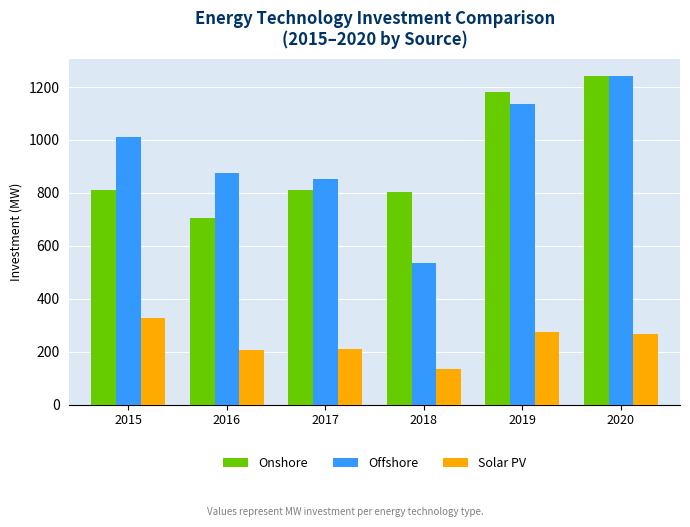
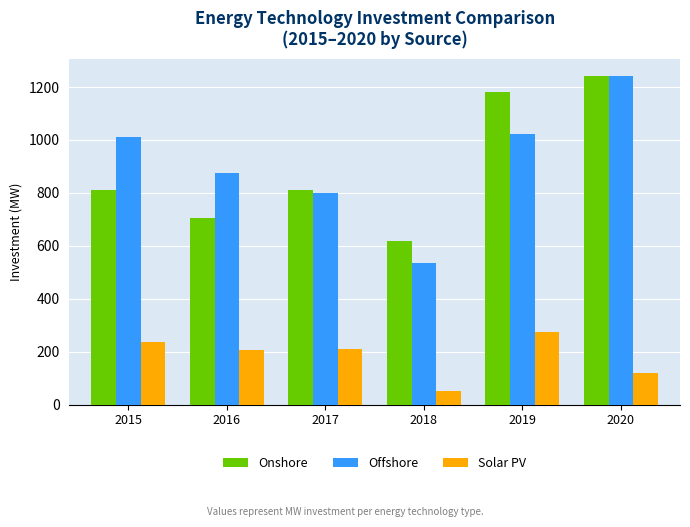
Solar PV, 2015: 330 -> 240
Offshore, 2017: 850 -> 800
Onshore, 2018: 800 -> 620
Solar PV, 2018: 130 -> 50
Offshore, 2019: 1140 -> 1020
Solar PV, 2020: 270 -> 120
